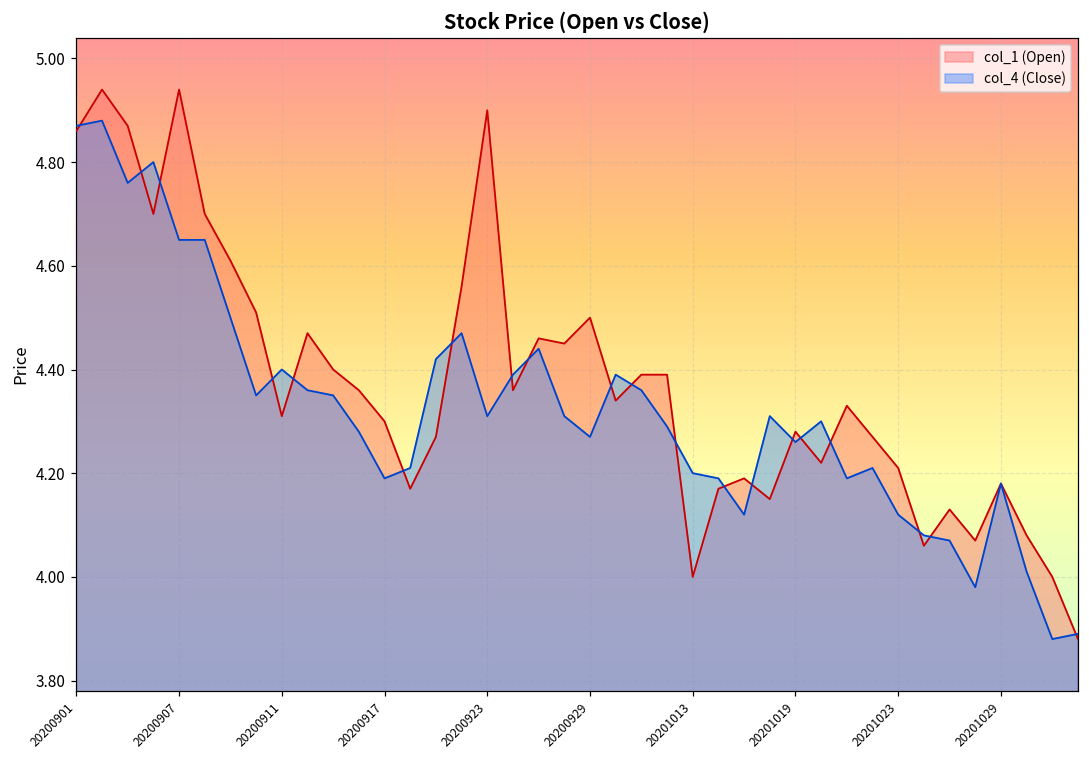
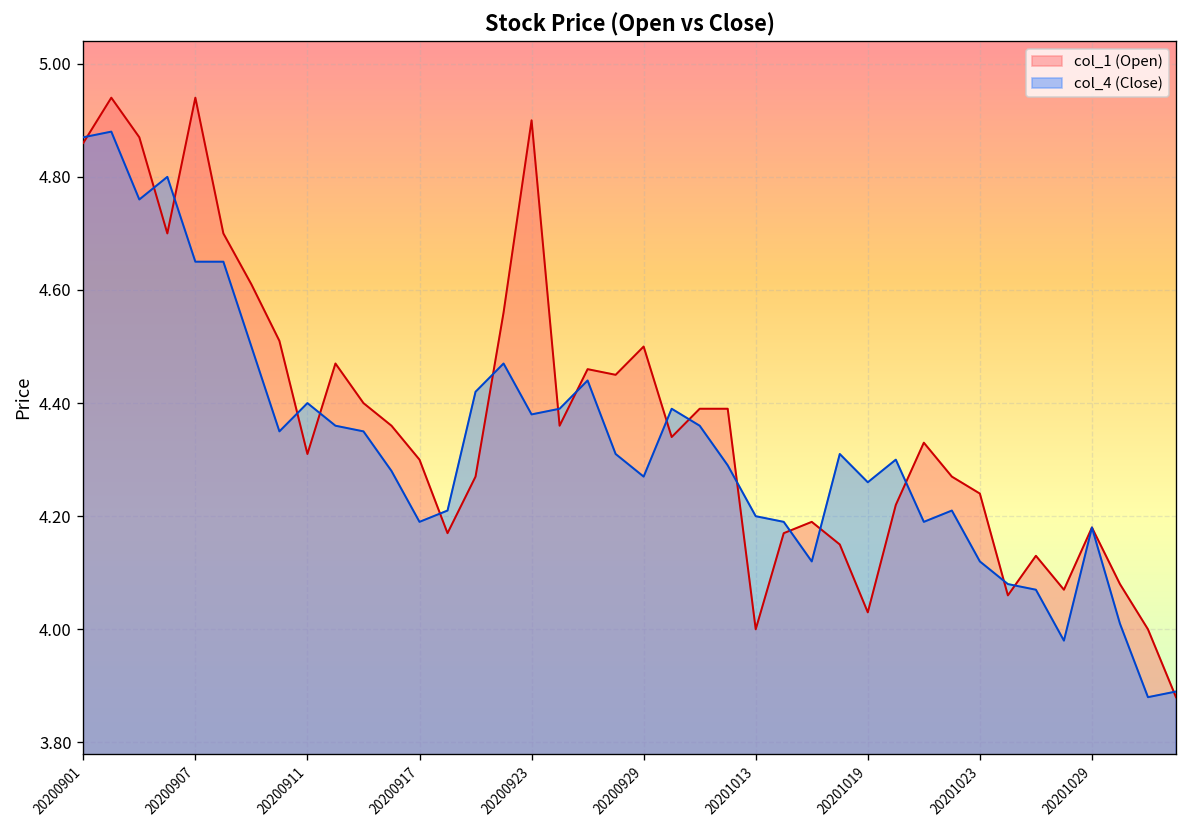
col_4 (Close), 20200923: 4.31 -> 4.38
col_1 (Open), 20201019: 4.28 -> 4.03
col_1 (Open), 20201023: 4.21 -> 4.24
